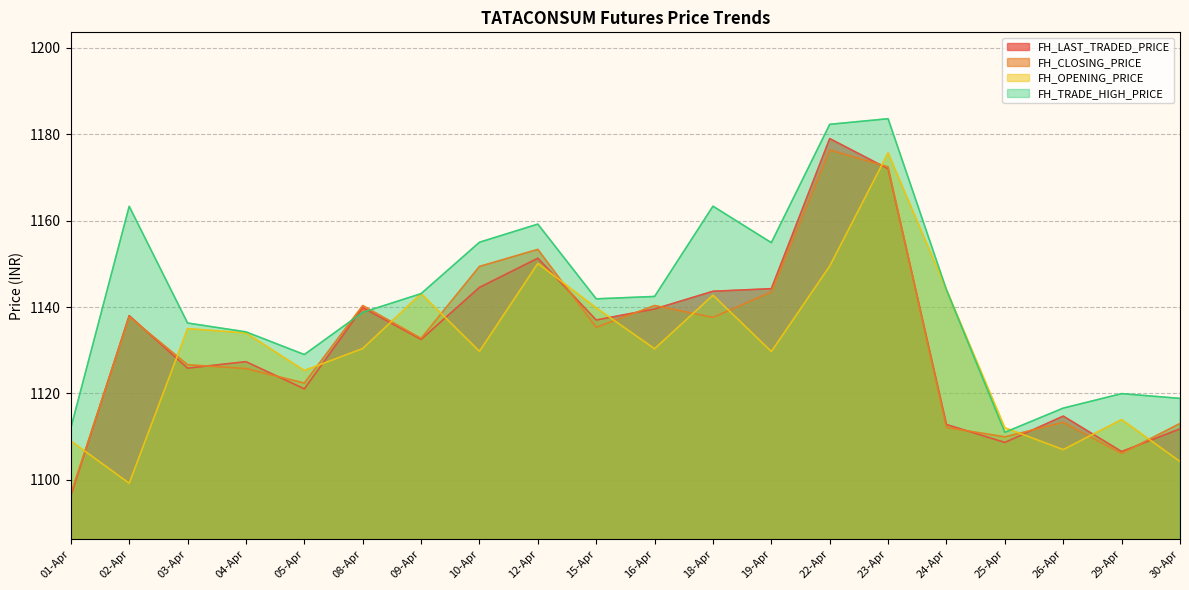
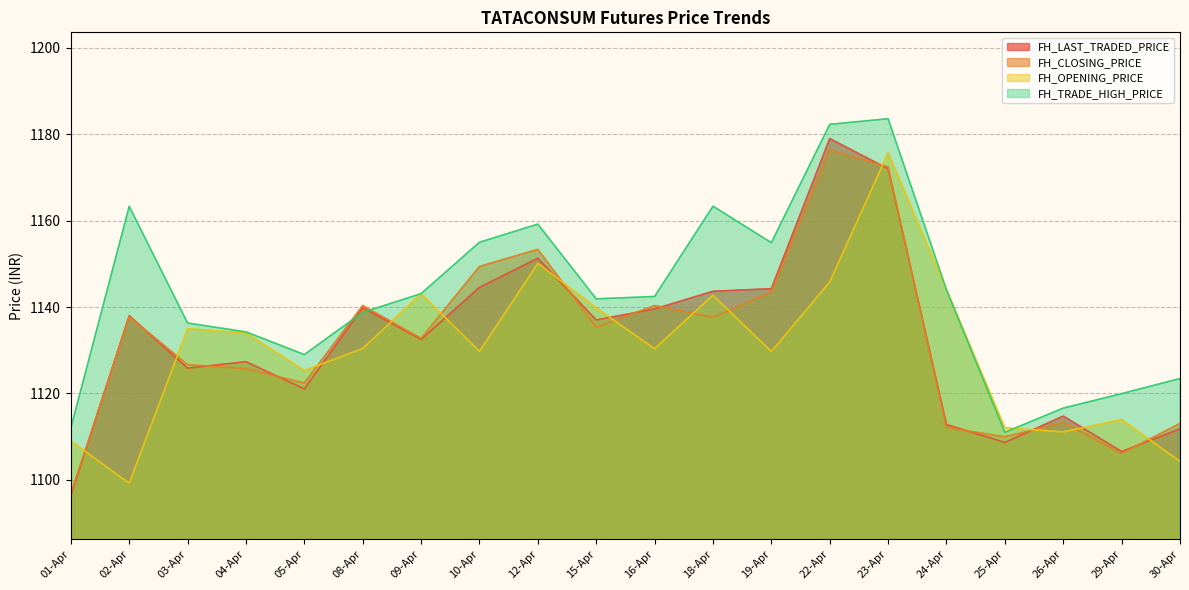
FH_OPENING_PRICE, 22-Apr: 1150 -> 1146
FH_OPENING_PRICE, 26-Apr: 1107 -> 1111
FH_TRADE_HIGH_PRICE, 30-Apr: 1119 -> 1123
